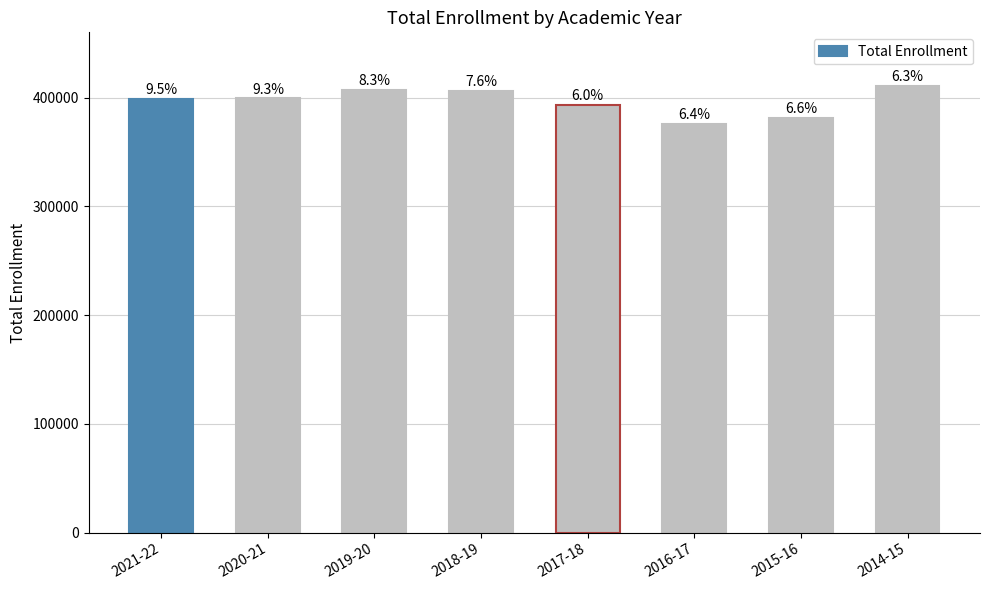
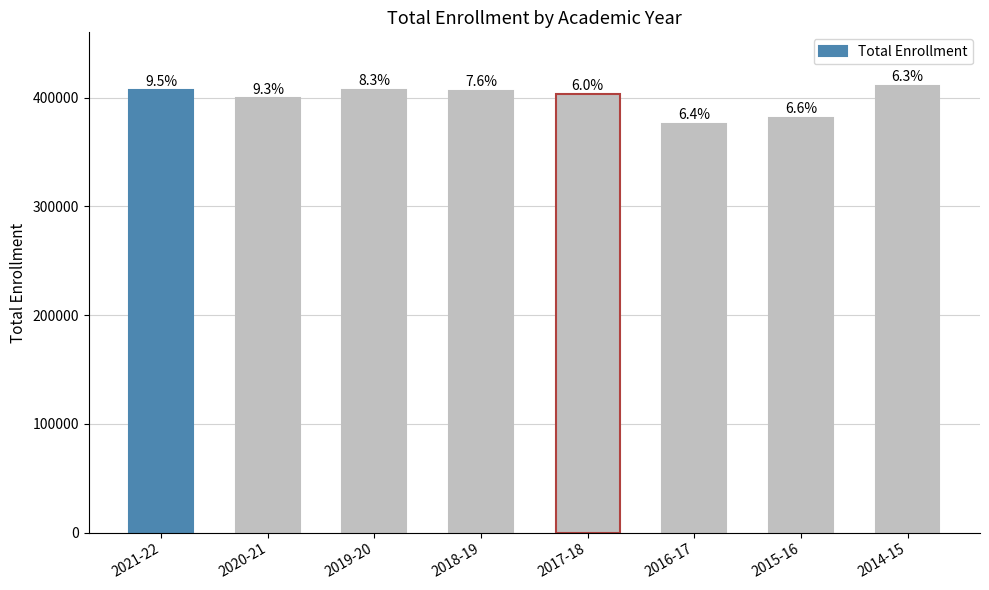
2021-22: 399000 -> 407000
2017-18: 393000 -> 403000
